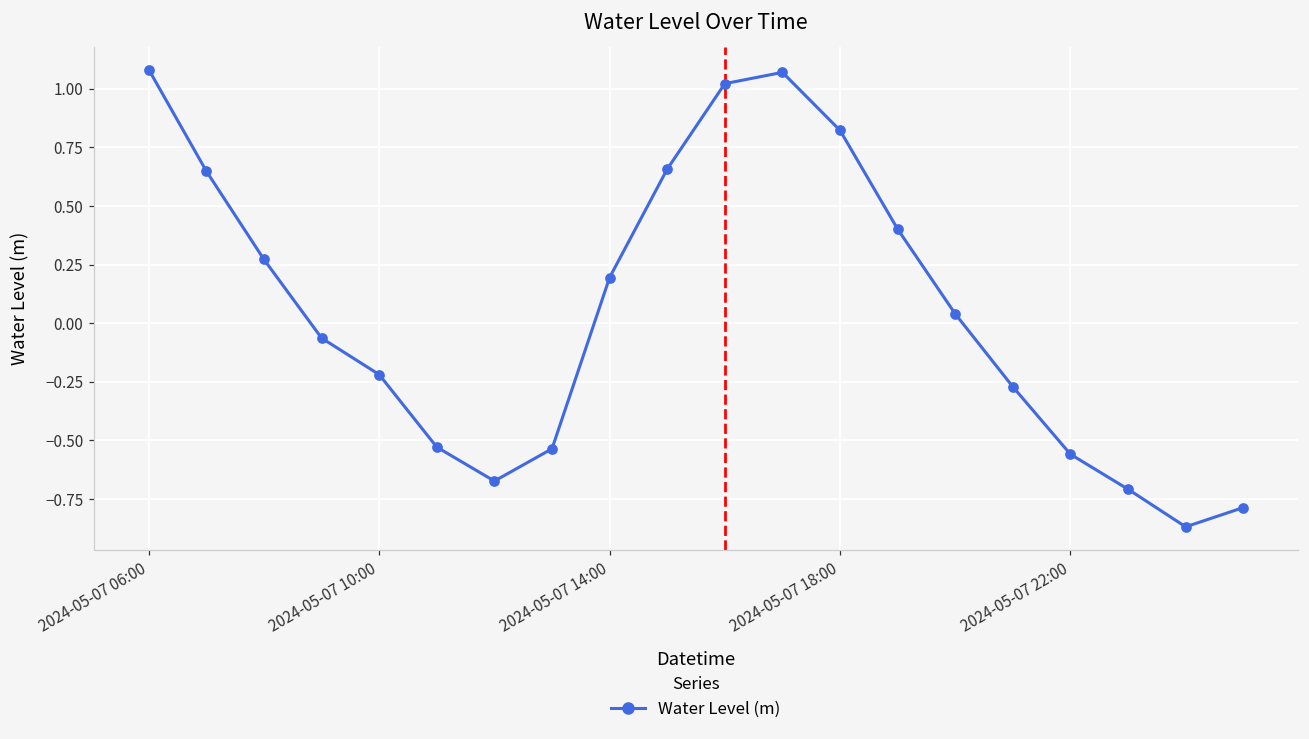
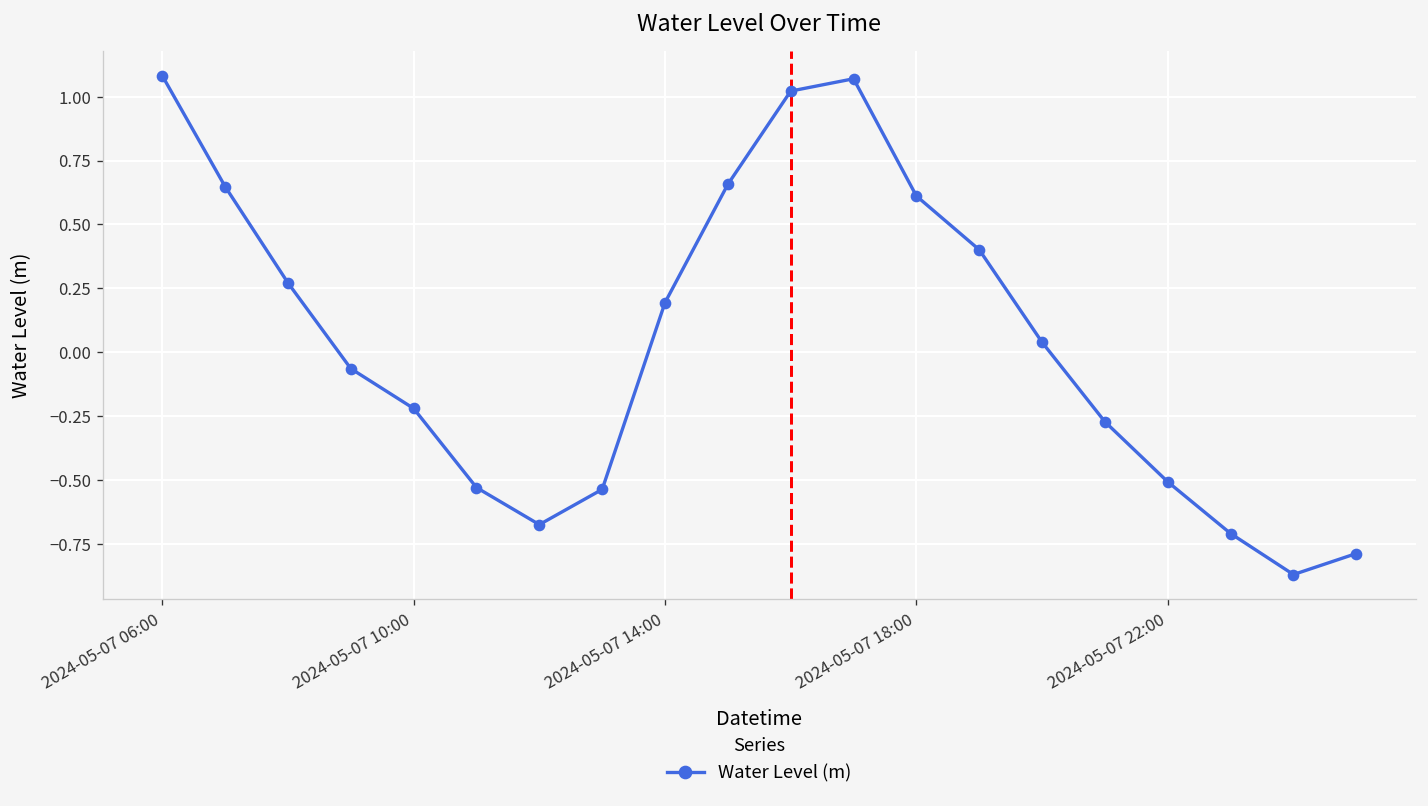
2024-05-07 18:00: 0.82 -> 0.61
2024-05-07 22:00: -0.56 -> -0.51
